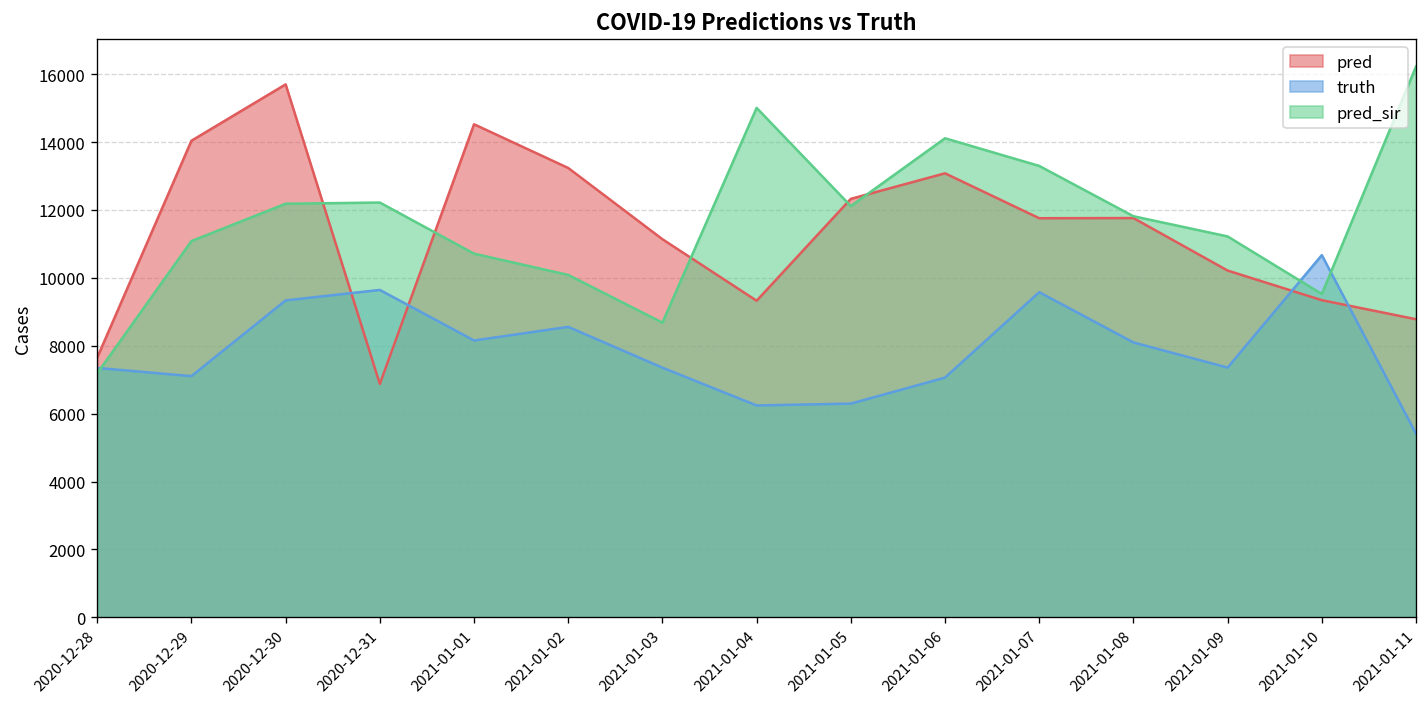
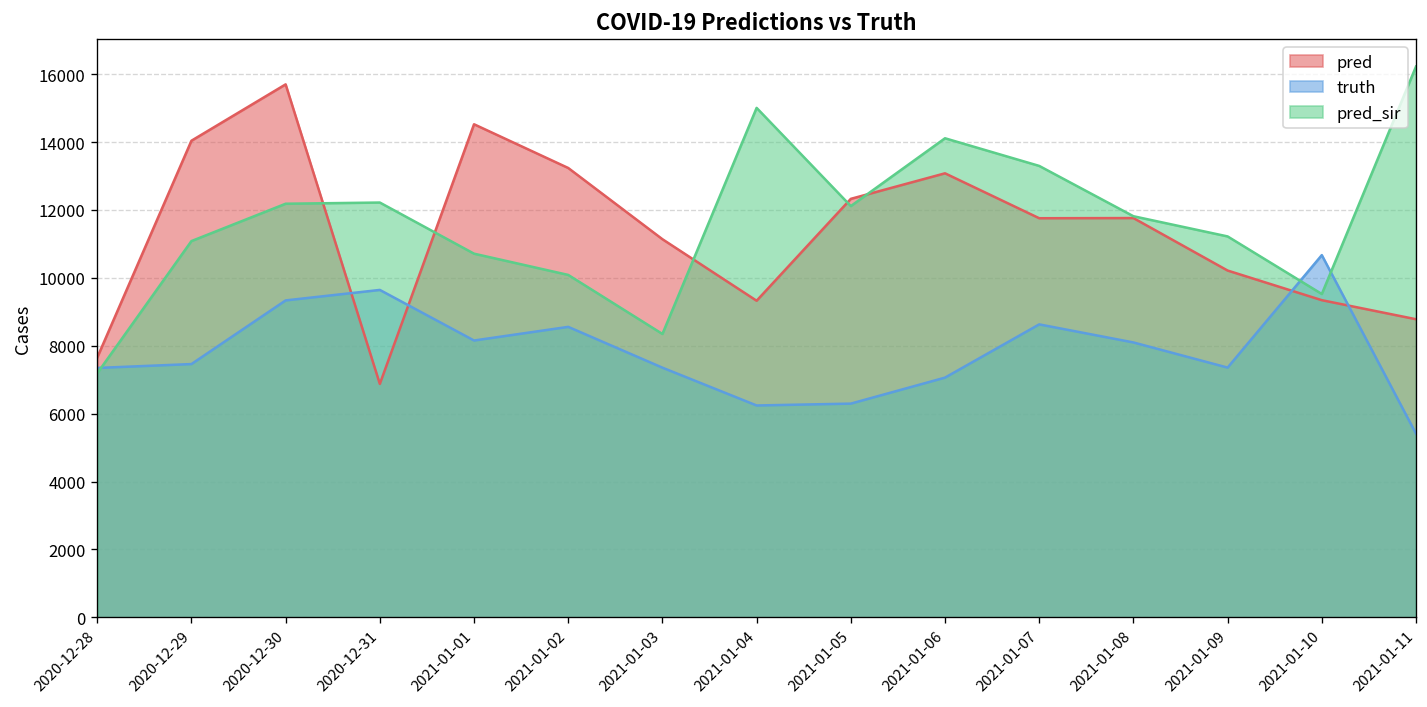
truth, 2020-12-29: 7100 -> 7500
pred_sir, 2021-01-03: 8700 -> 8300
truth, 2021-01-07: 9600 -> 8600
